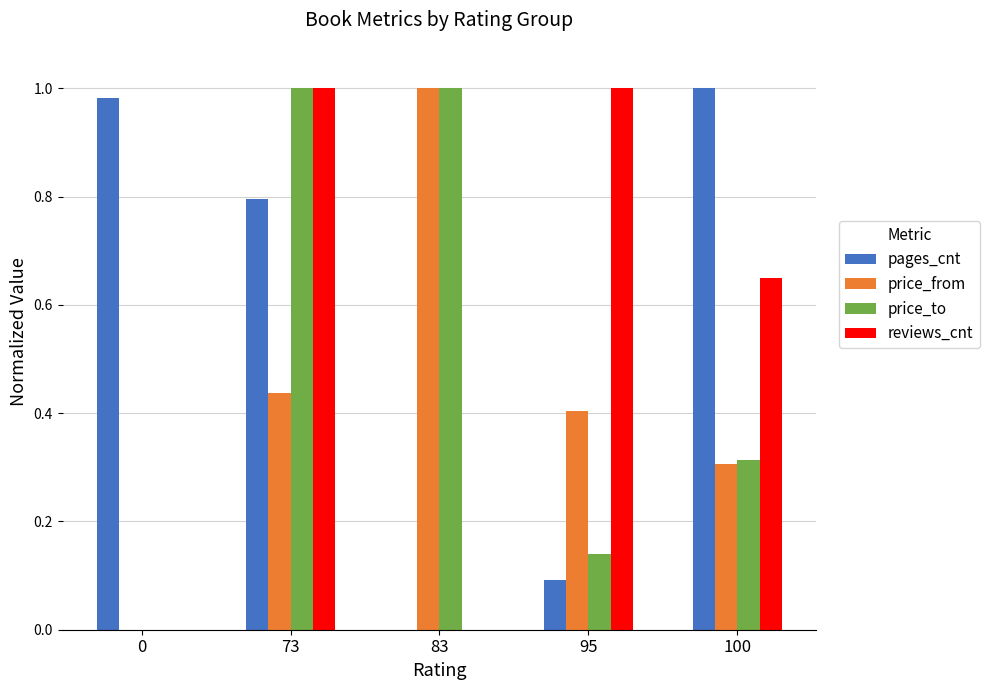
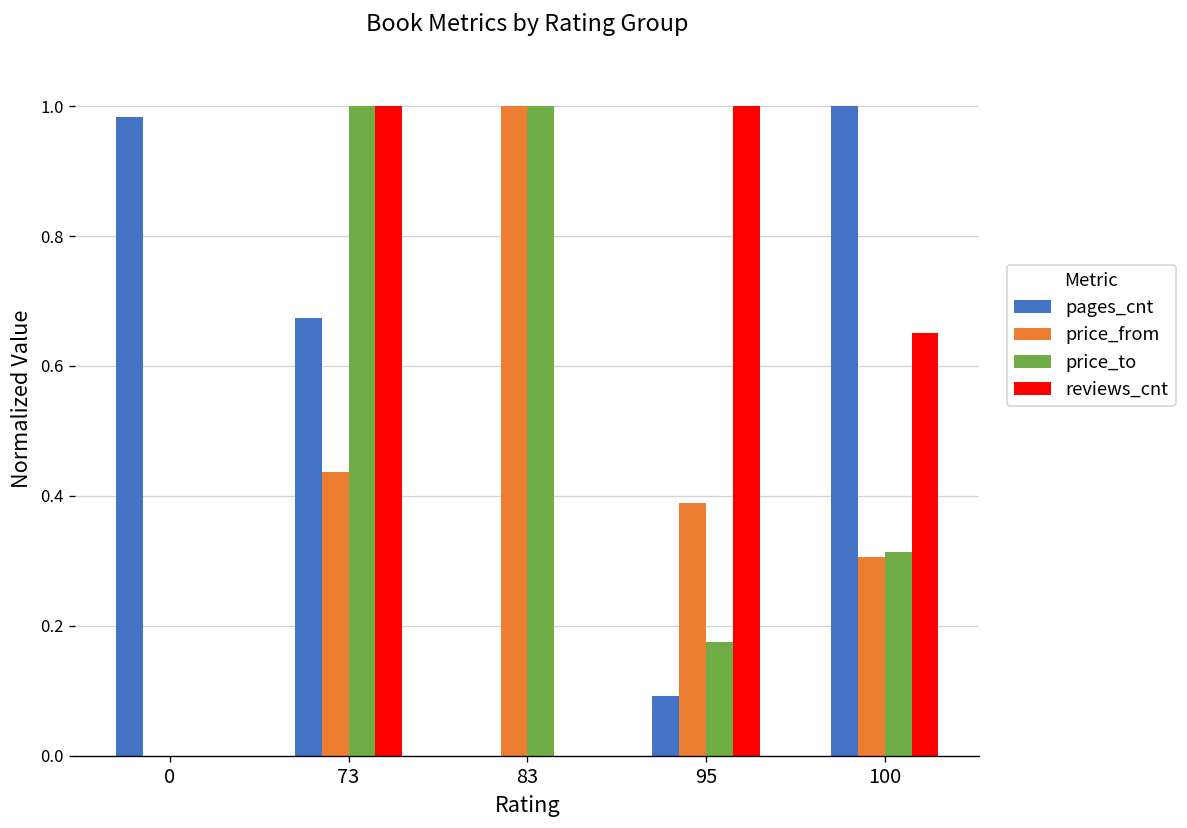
pages_cnt, 73: 0.80 -> 0.67
price_from, 95: 0.40 -> 0.39
price_to, 95: 0.14 -> 0.17
